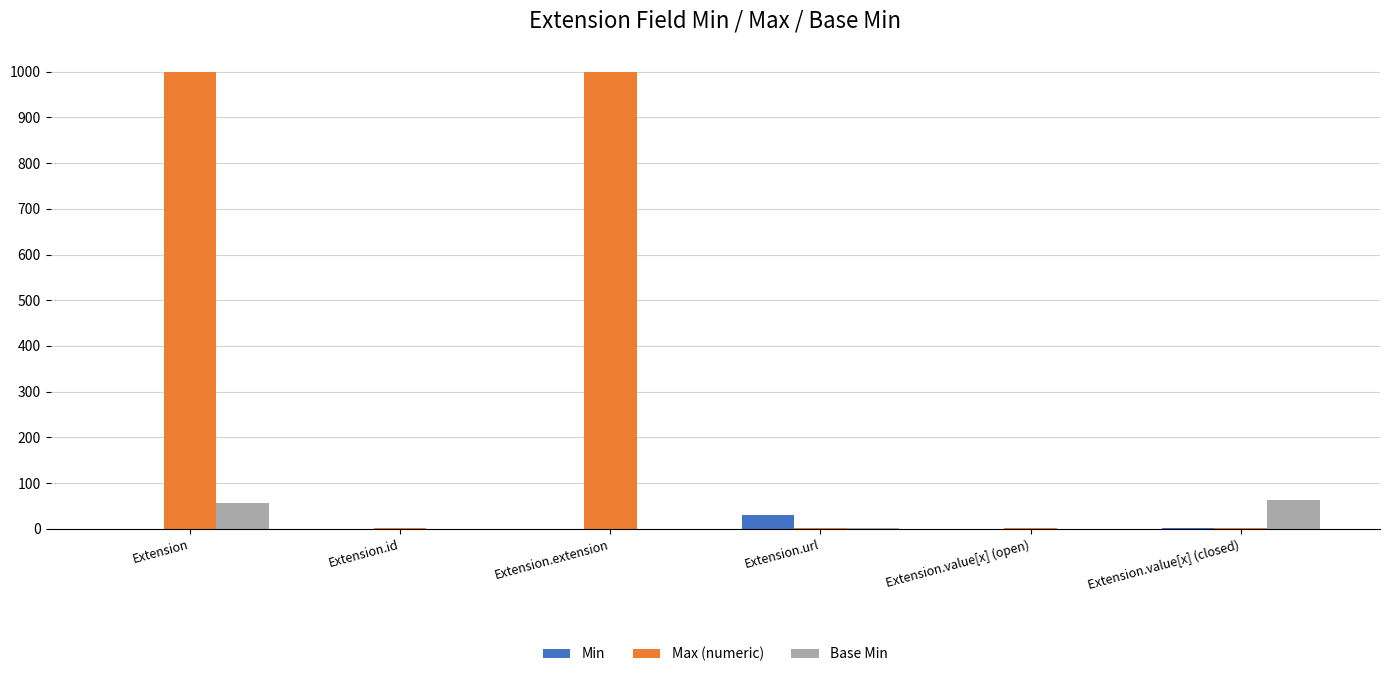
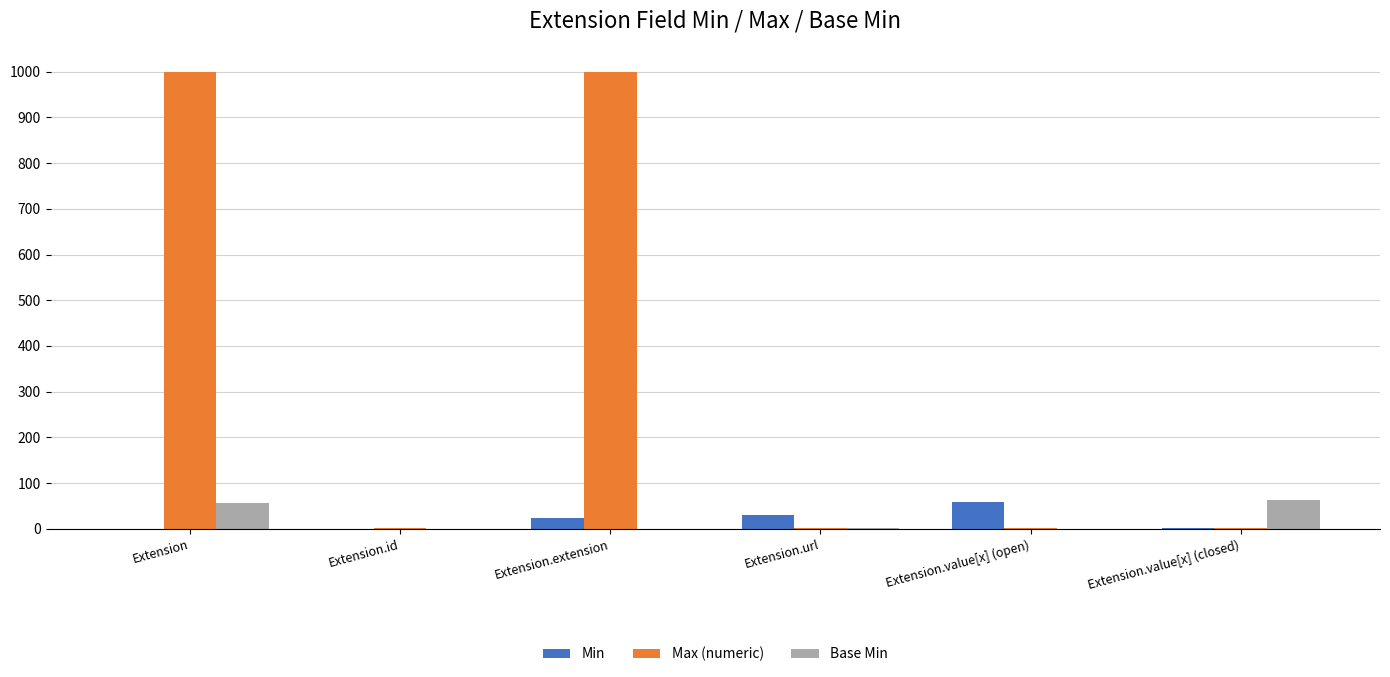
Min, Extension.extension: 0 -> 20
Min, Extension.value[x] (open): 0 -> 60
